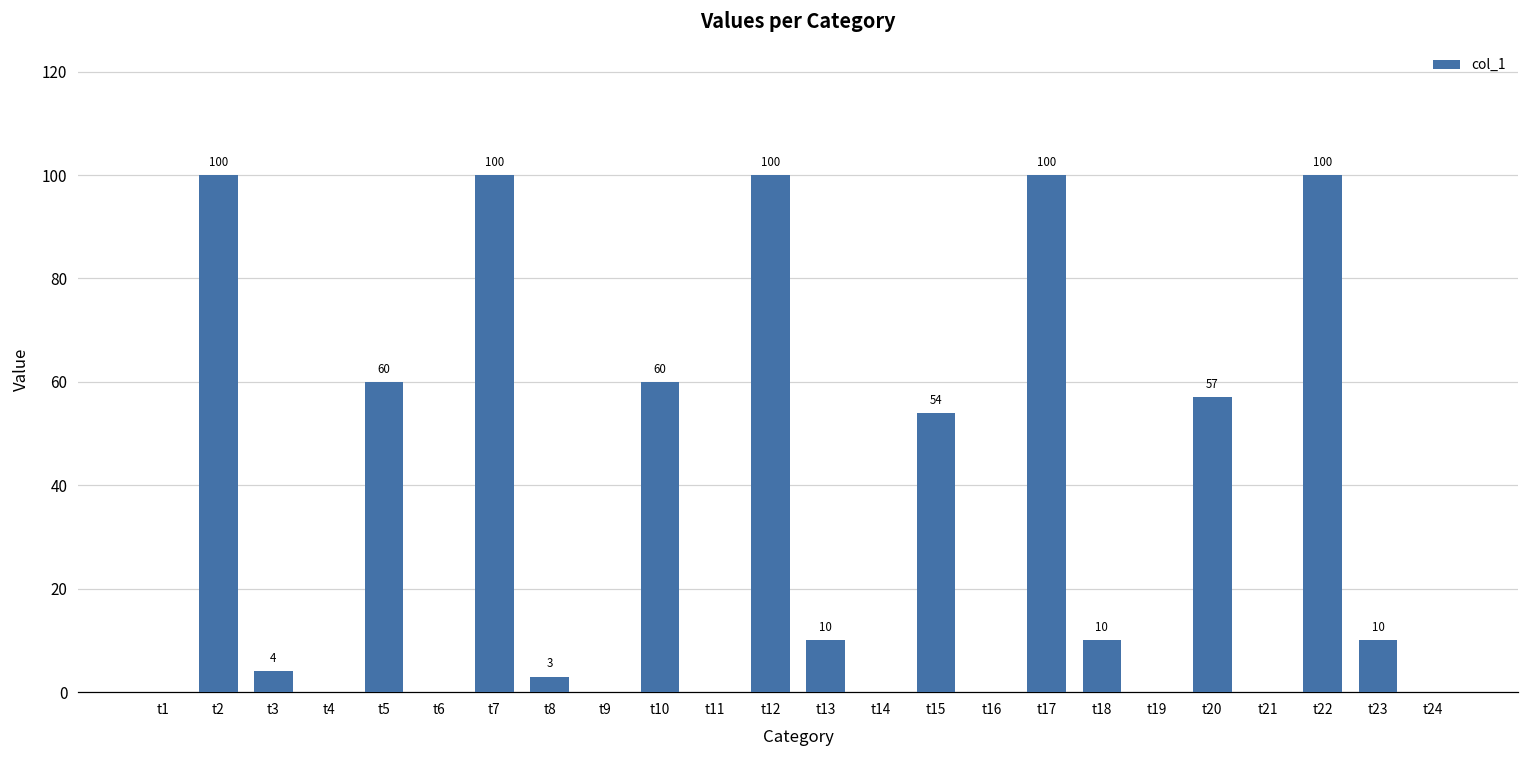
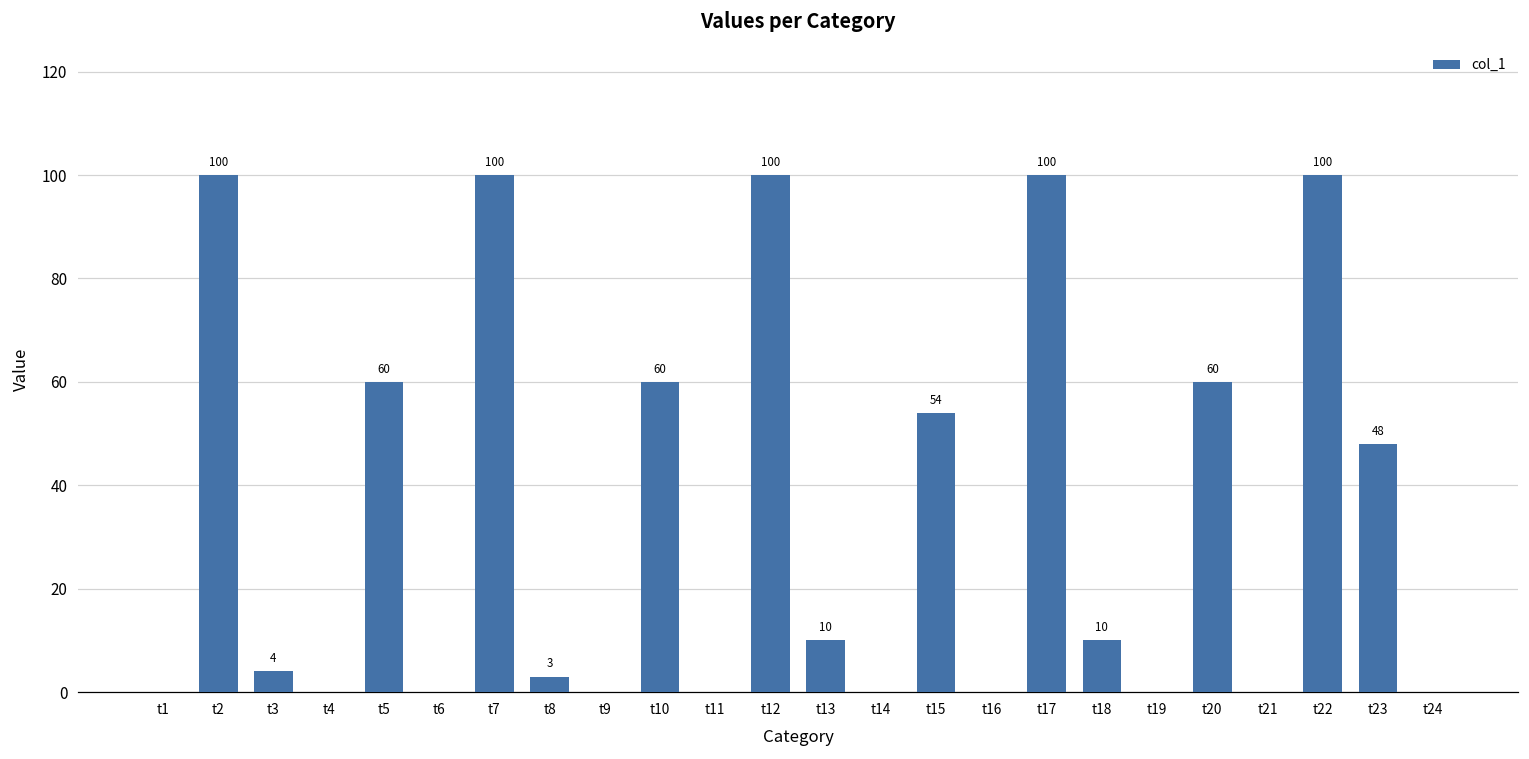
t20: 57 -> 60
t23: 10 -> 48
